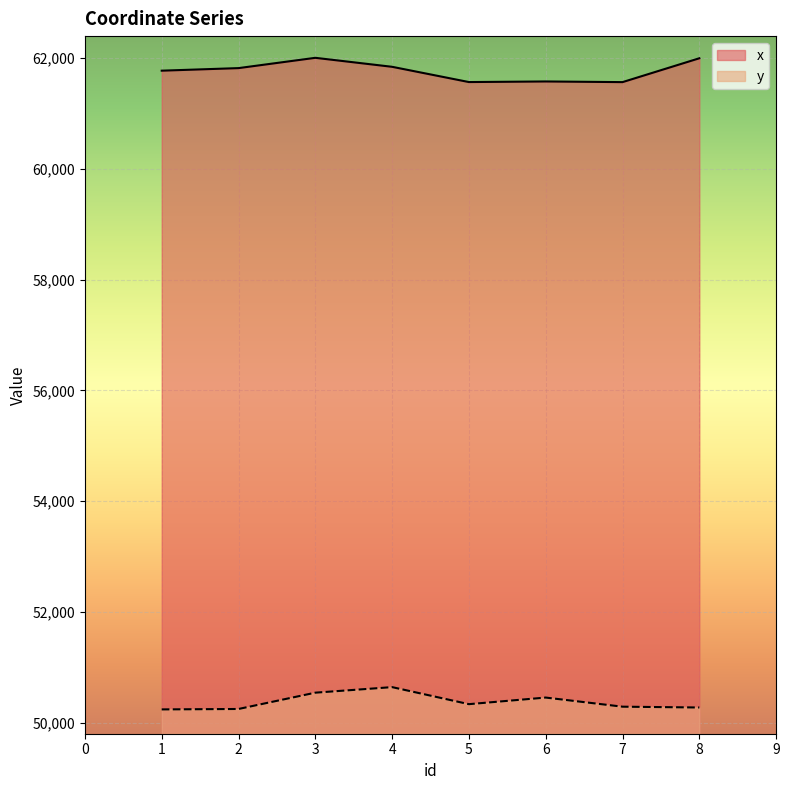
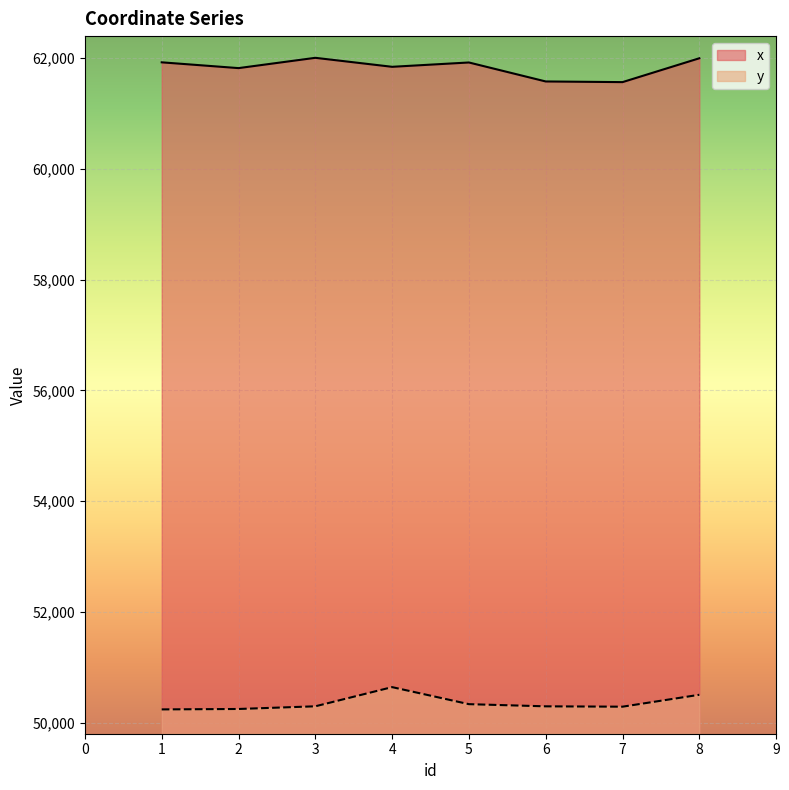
x, 1: 61,800 -> 61,900
y, 3: 50,500 -> 50,300
x, 5: 61,600 -> 61,900
y, 6: 50,500 -> 50,300
y, 8: 50,300 -> 50,500
